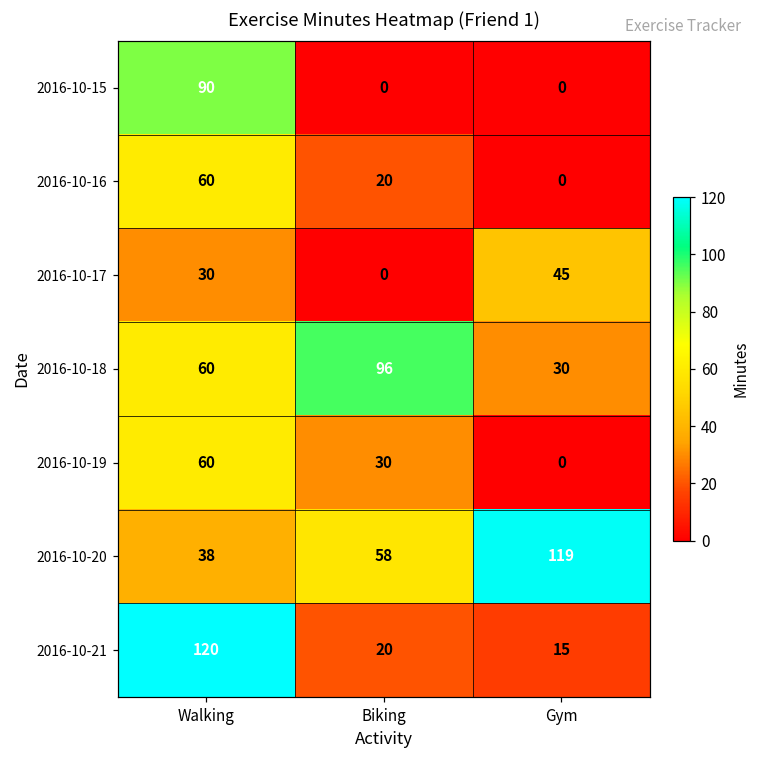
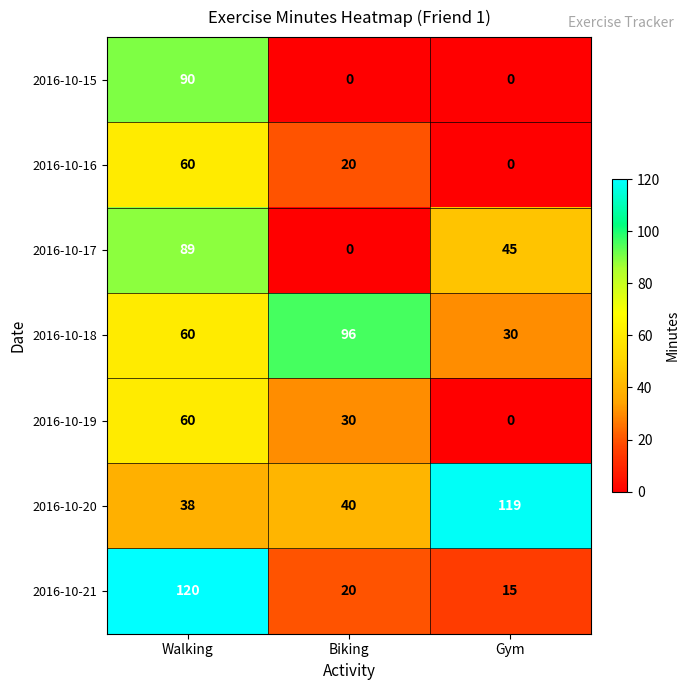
2016-10-17, Walking: 30 -> 89
2016-10-20, Biking: 58 -> 40
